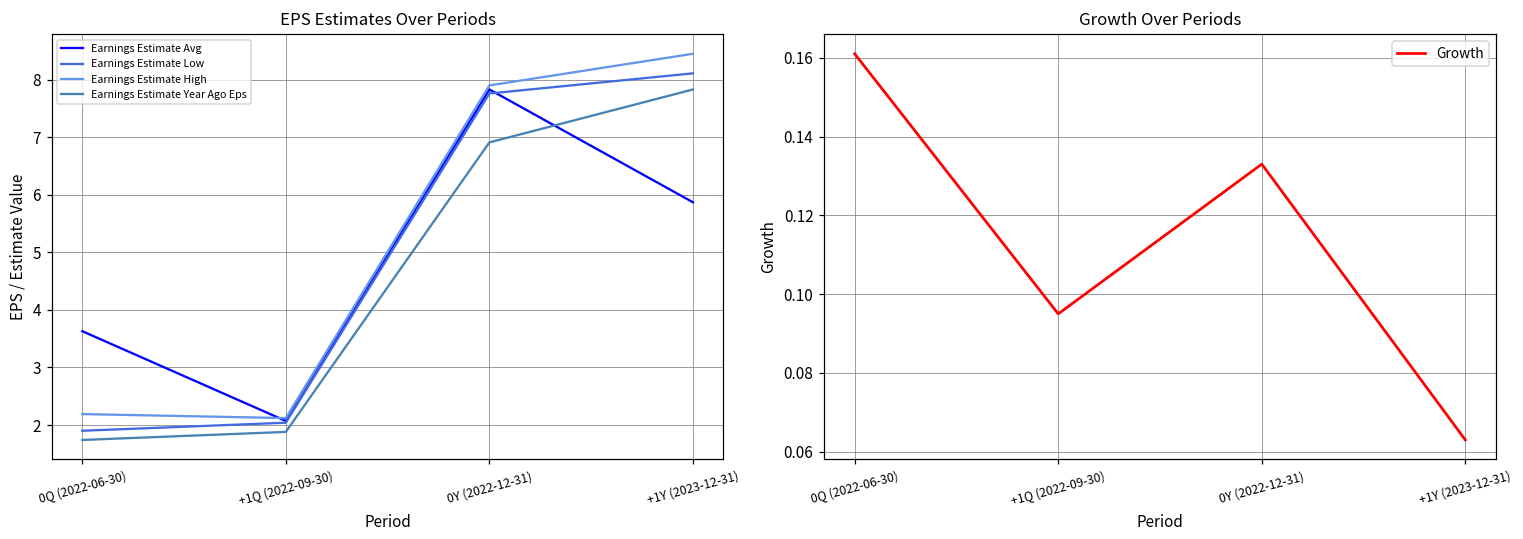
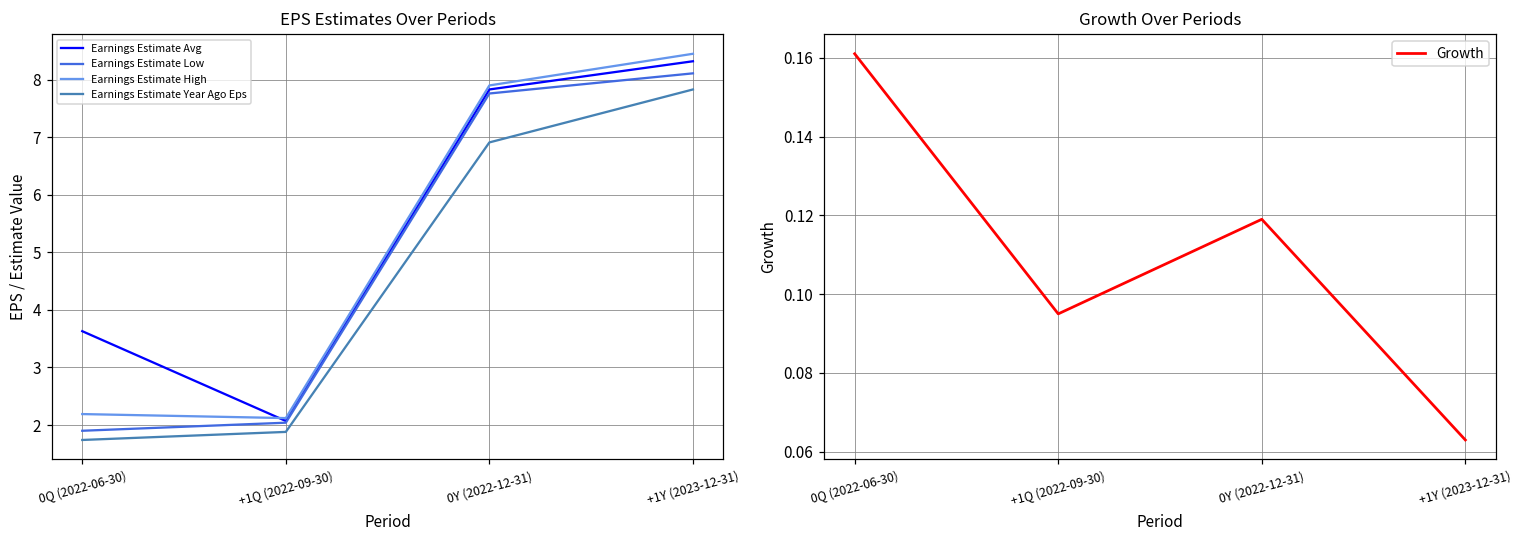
EPS Estimates Over Periods, Earnings Estimate Avg, +1Y (2023-12-31): 5.9 -> 8.3
Growth Over Periods, 0Y (2022-12-31): 0.133 -> 0.119
